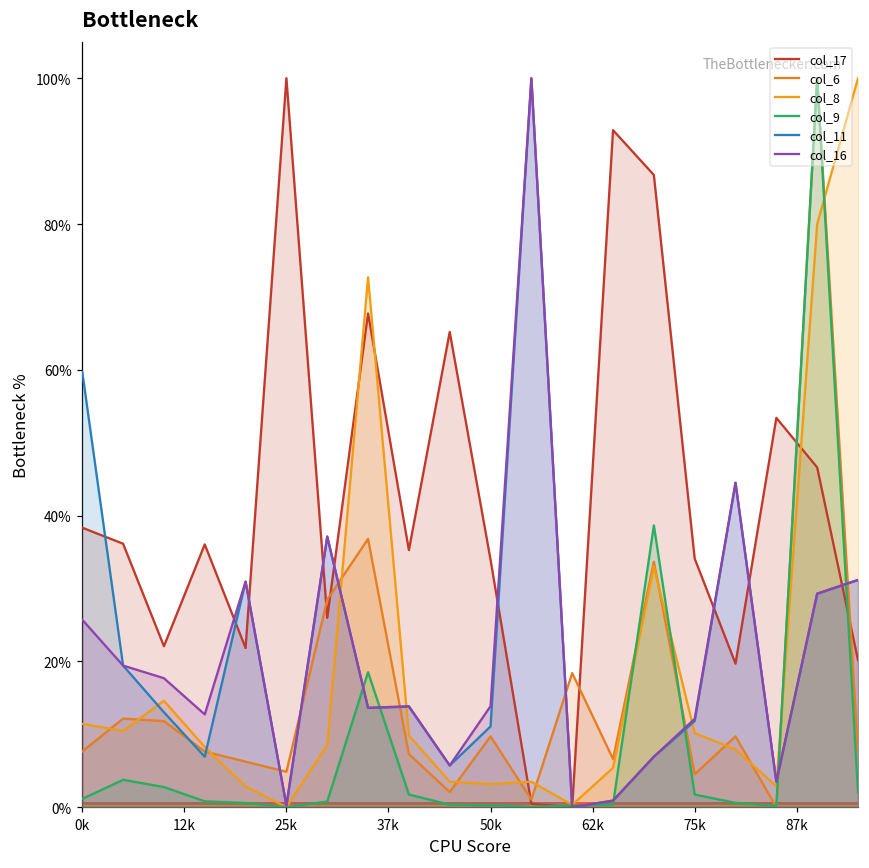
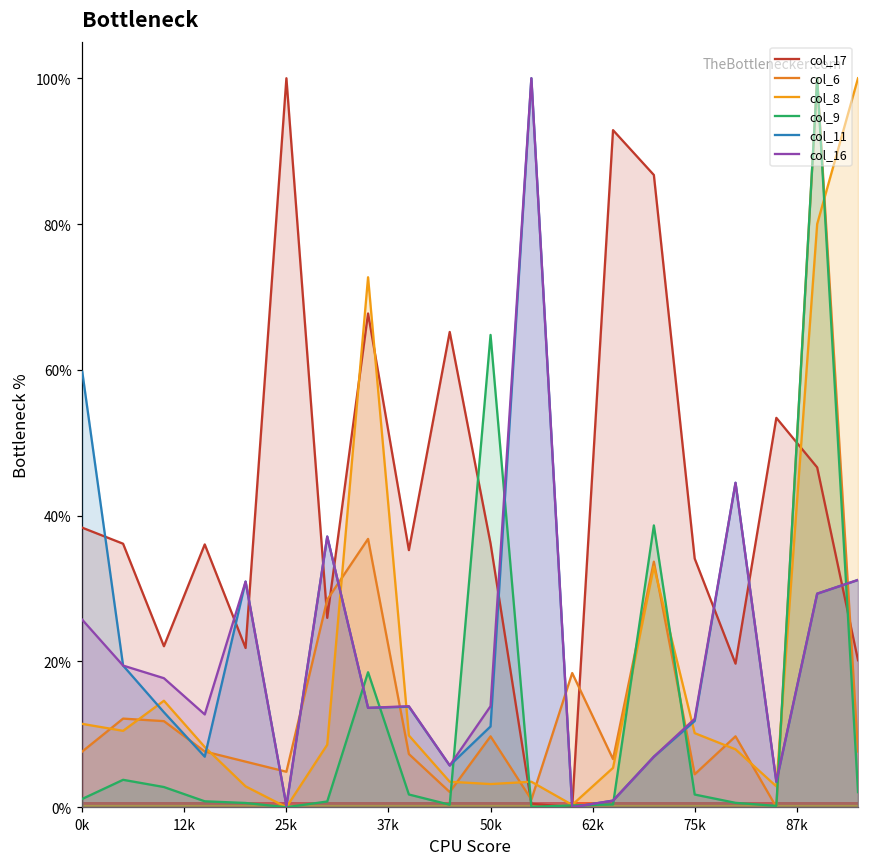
col_17, 50k: 34% -> 36%
col_9, 50k: 0% -> 65%
